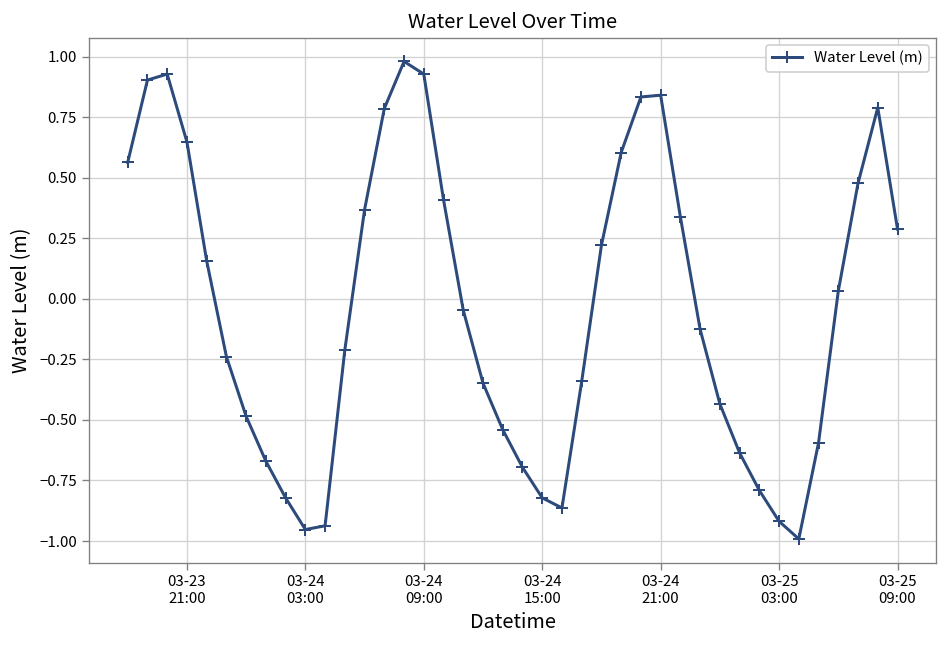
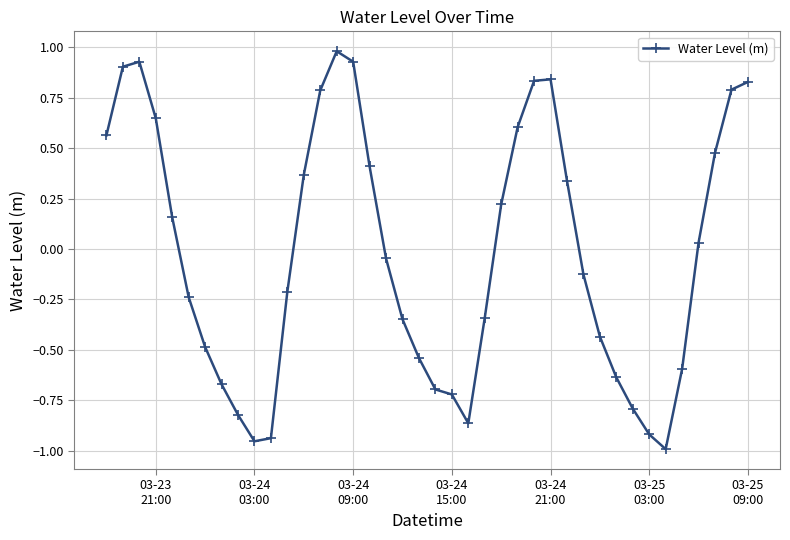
03-24 15:00: -0.82 -> -0.72
03-25 09:00: 0.29 -> 0.83
